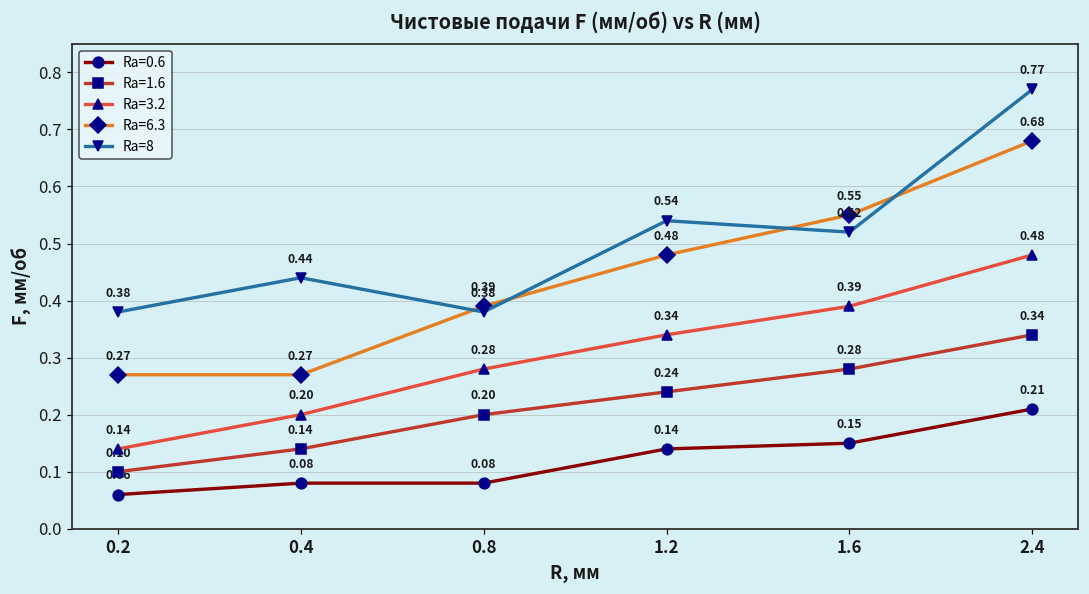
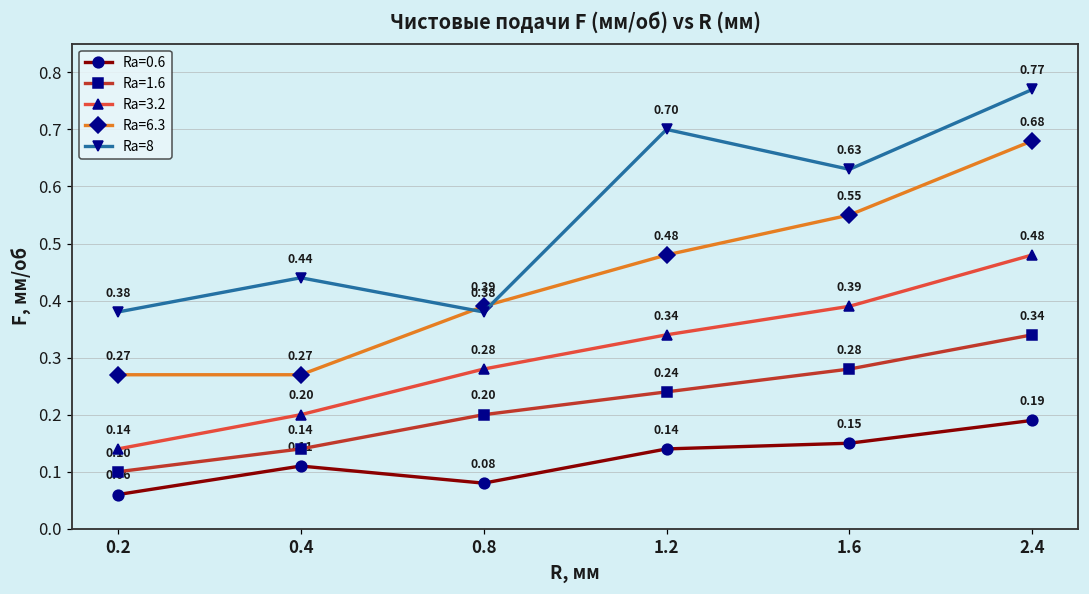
Ra=0.6, 0.4: 0.08 -> 0.11
Ra=8, 1.2: 0.54 -> 0.70
Ra=8, 1.6: 0.52 -> 0.63
Ra=0.6, 2.4: 0.21 -> 0.19
